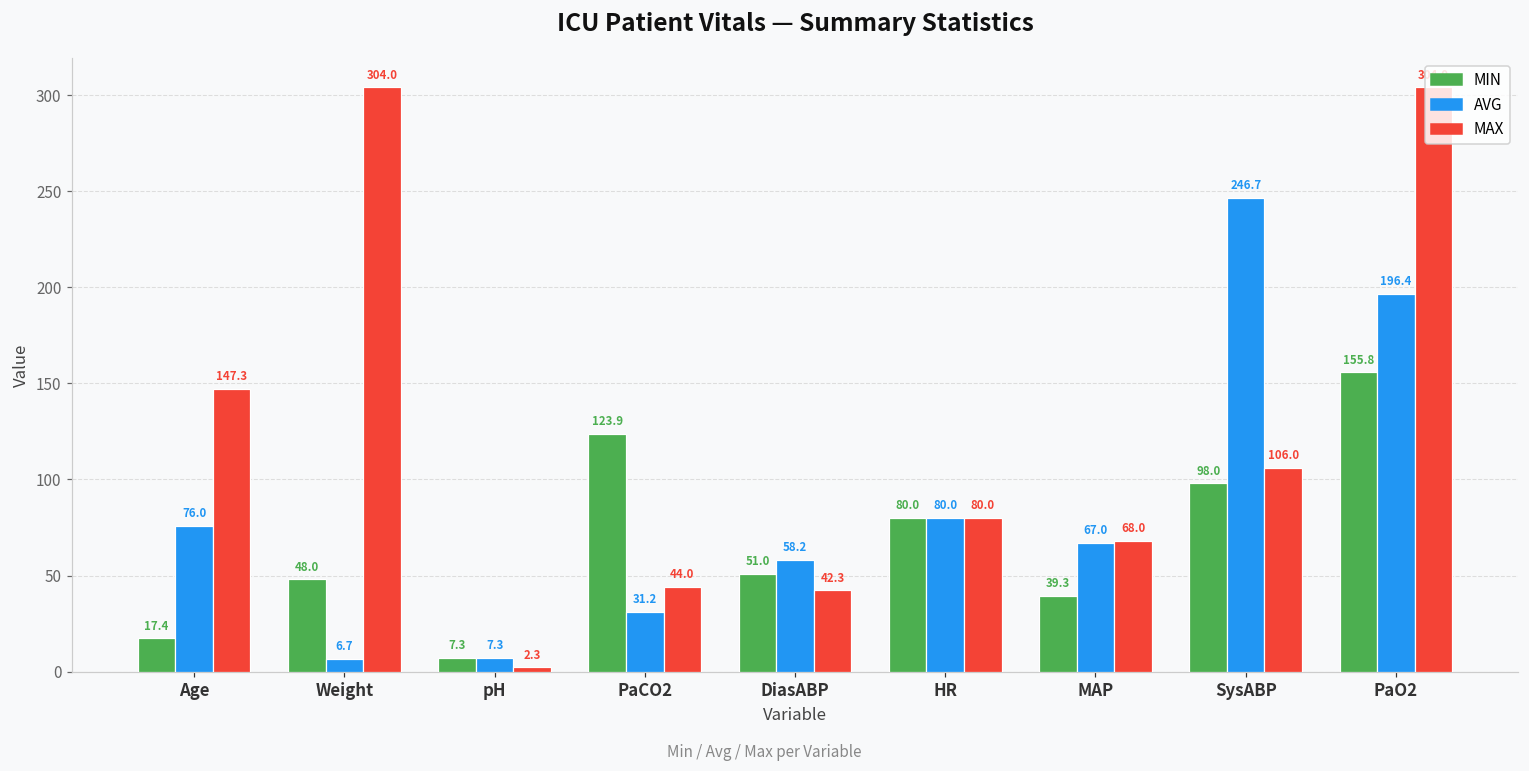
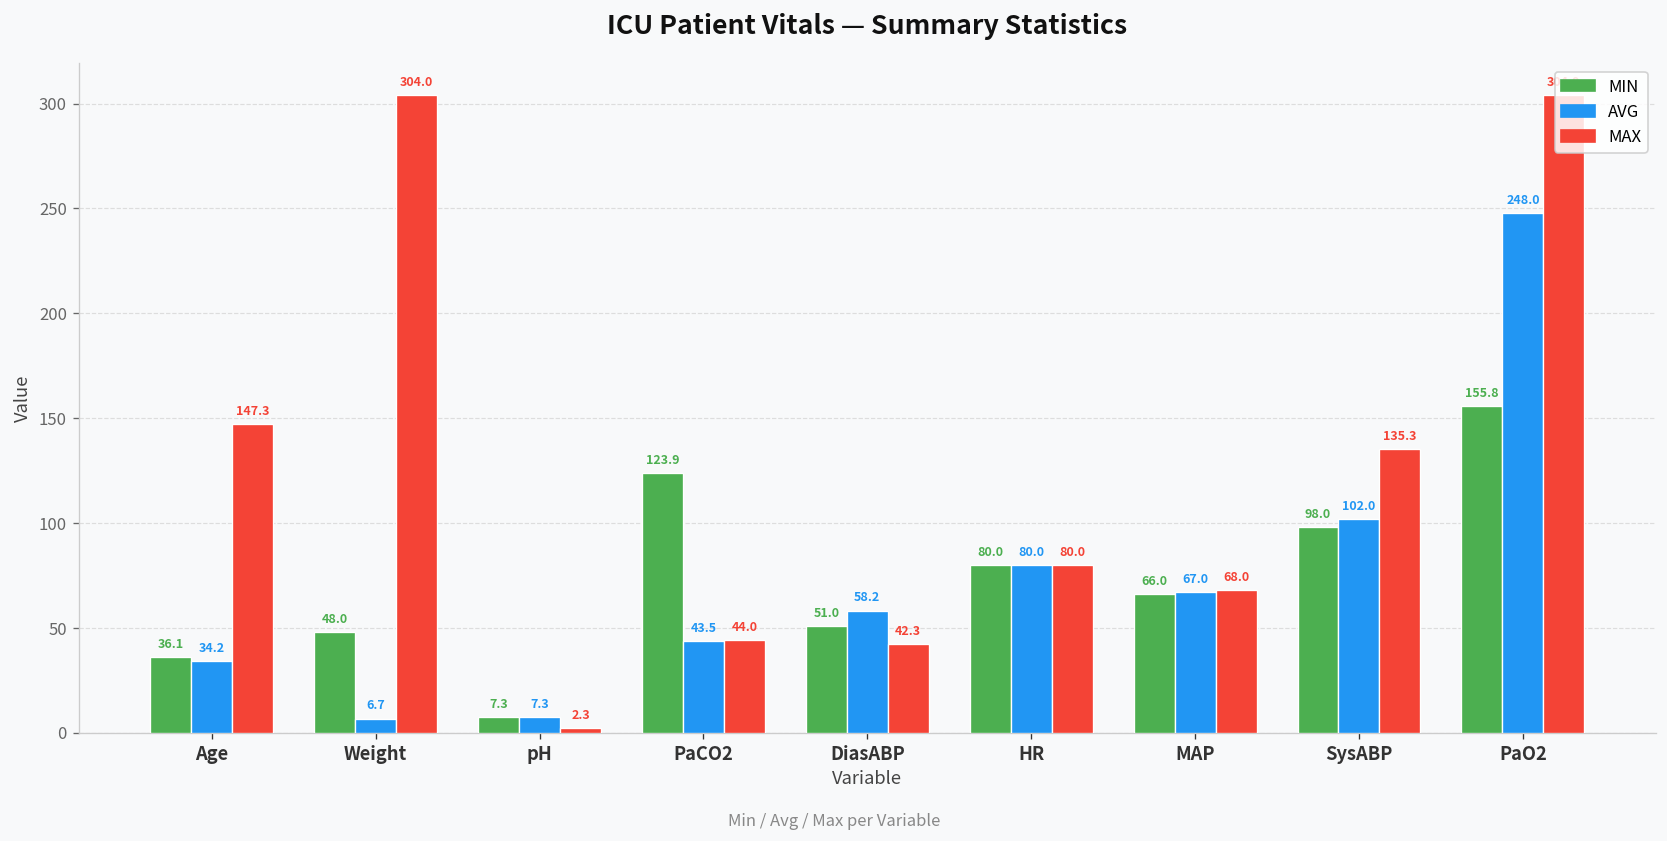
MIN, Age: 17.4 -> 36.1
AVG, Age: 76.0 -> 34.2
AVG, PaCO2: 31.2 -> 43.5
MIN, MAP: 39.3 -> 66.0
AVG, SysABP: 246.7 -> 102.0
MAX, SysABP: 106.0 -> 135.3
AVG, PaO2: 196.4 -> 248.0
